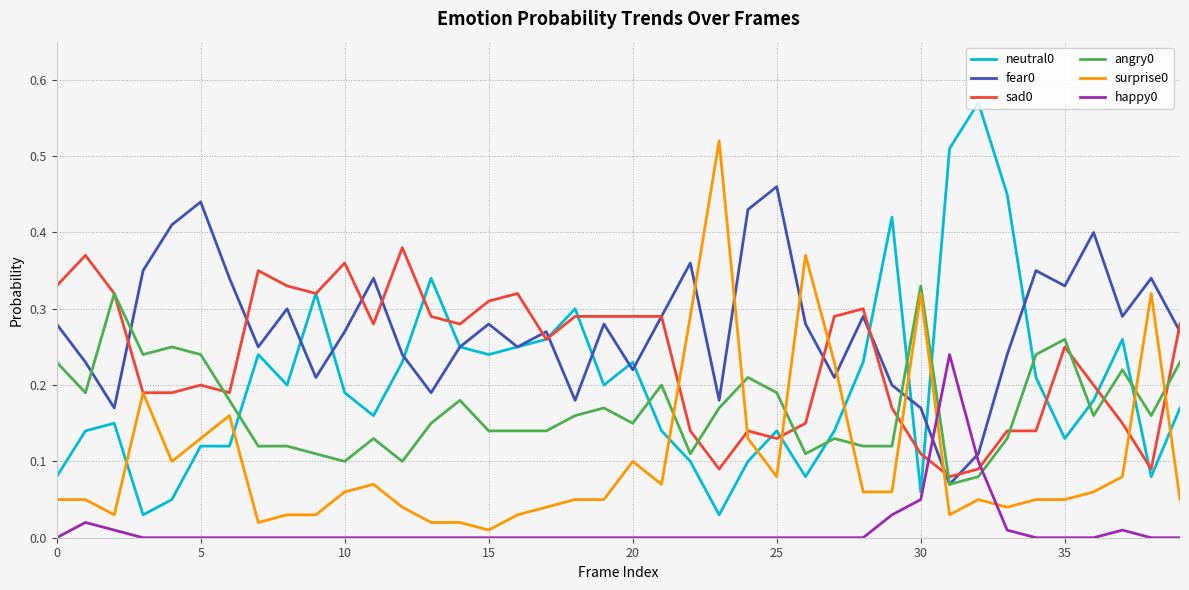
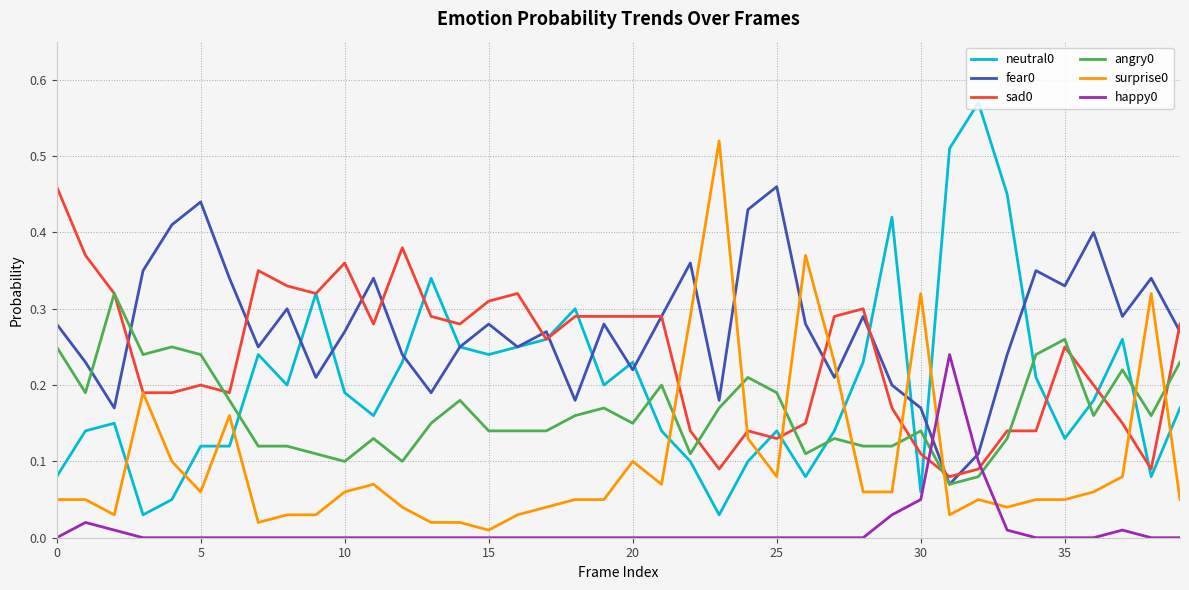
sad0, 0: 0.33 -> 0.46
angry0, 0: 0.23 -> 0.25
surprise0, 5: 0.13 -> 0.06
angry0, 30: 0.33 -> 0.14
